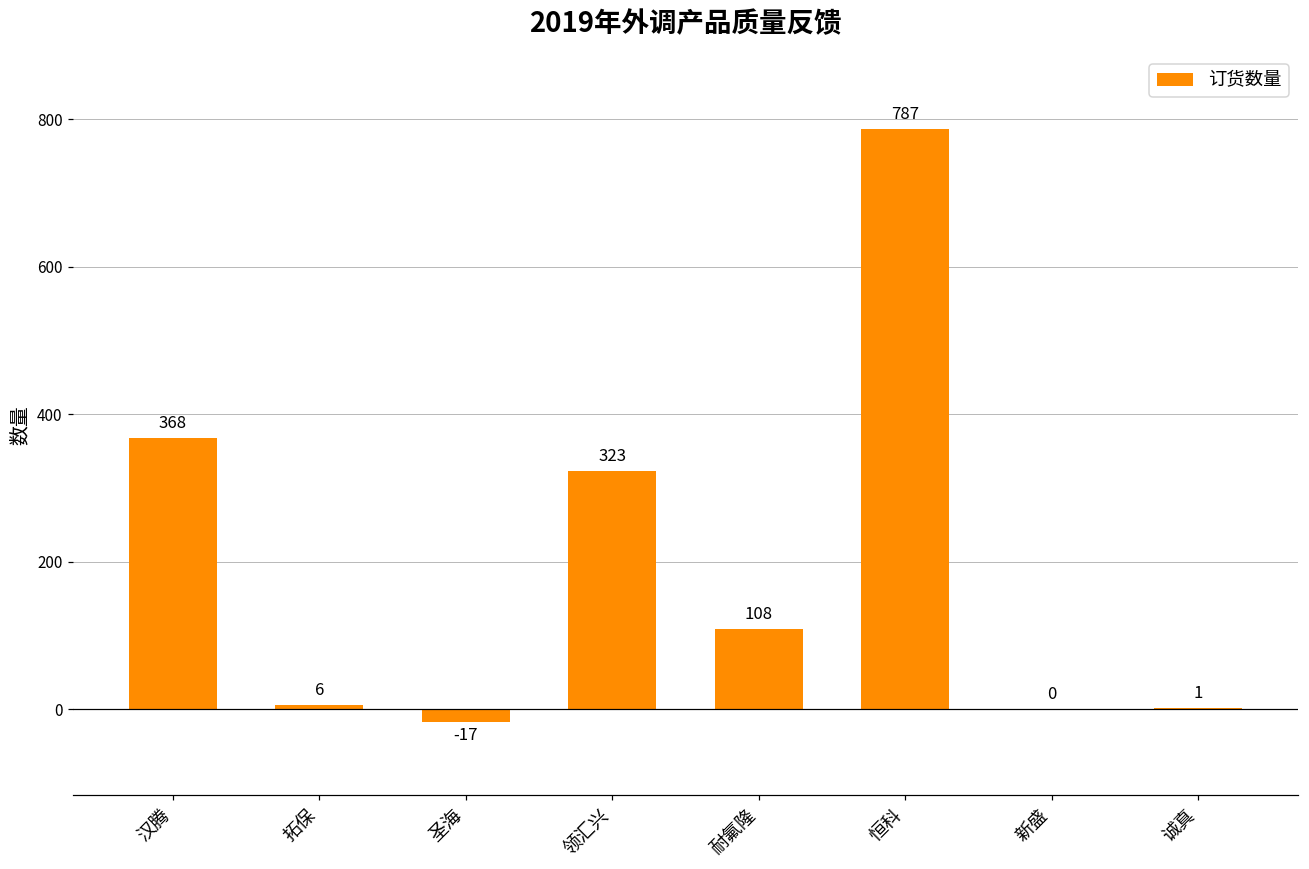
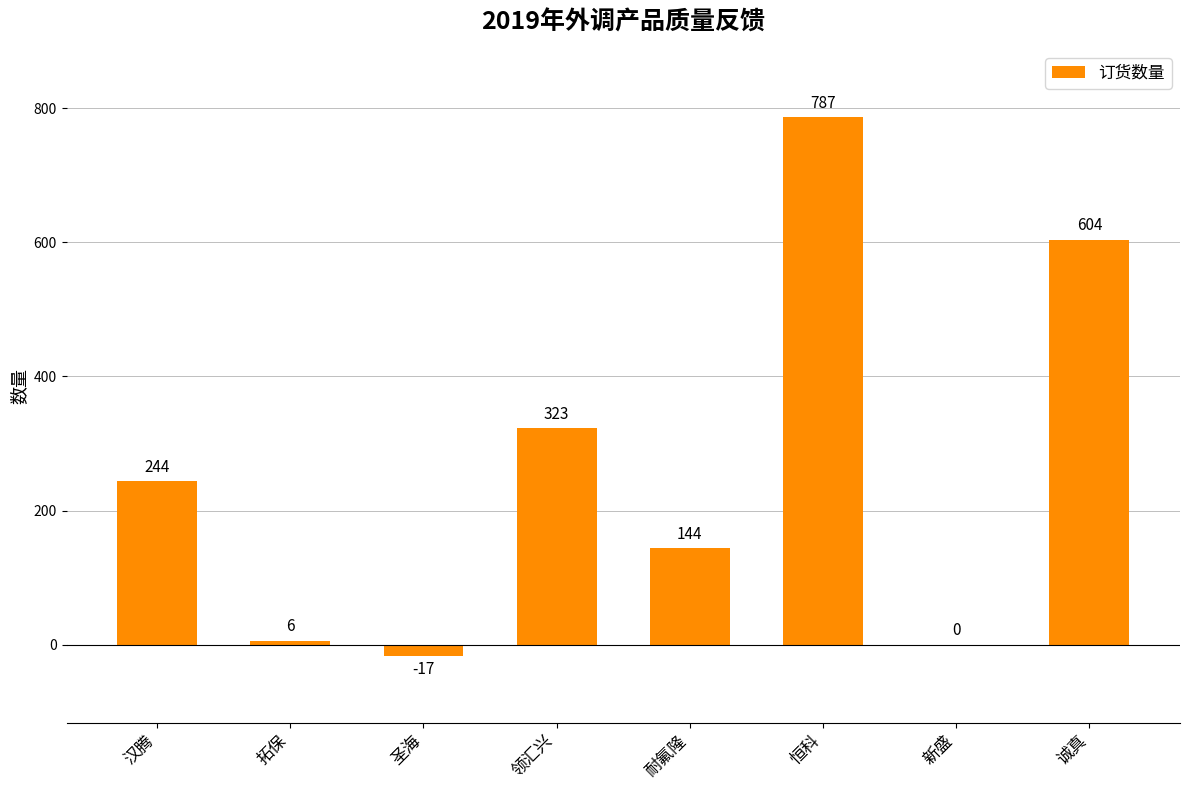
汉腾: 368 -> 244
耐氟隆: 108 -> 144
诚真: 1 -> 604
